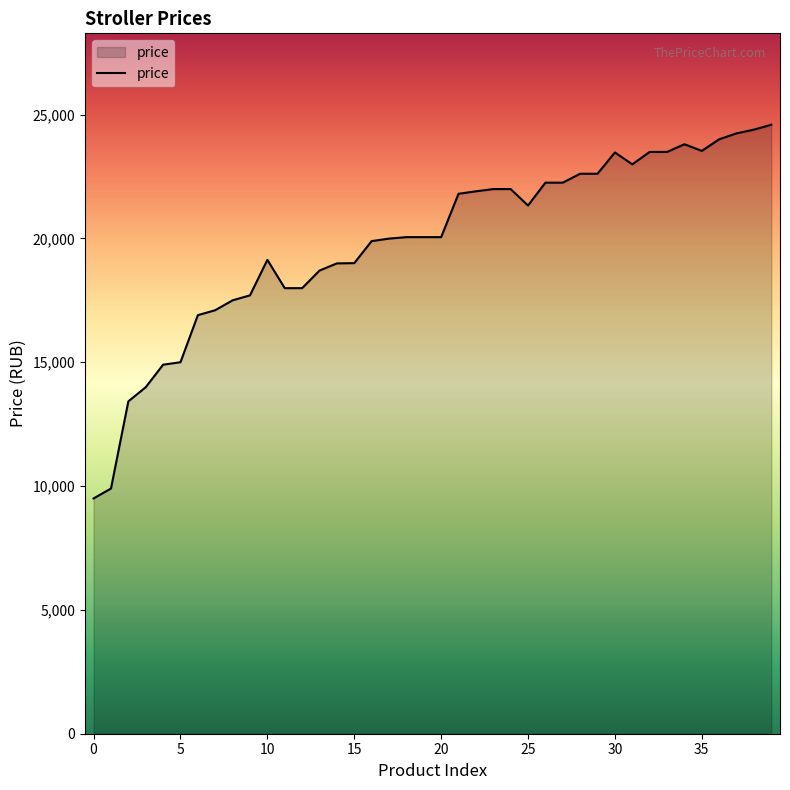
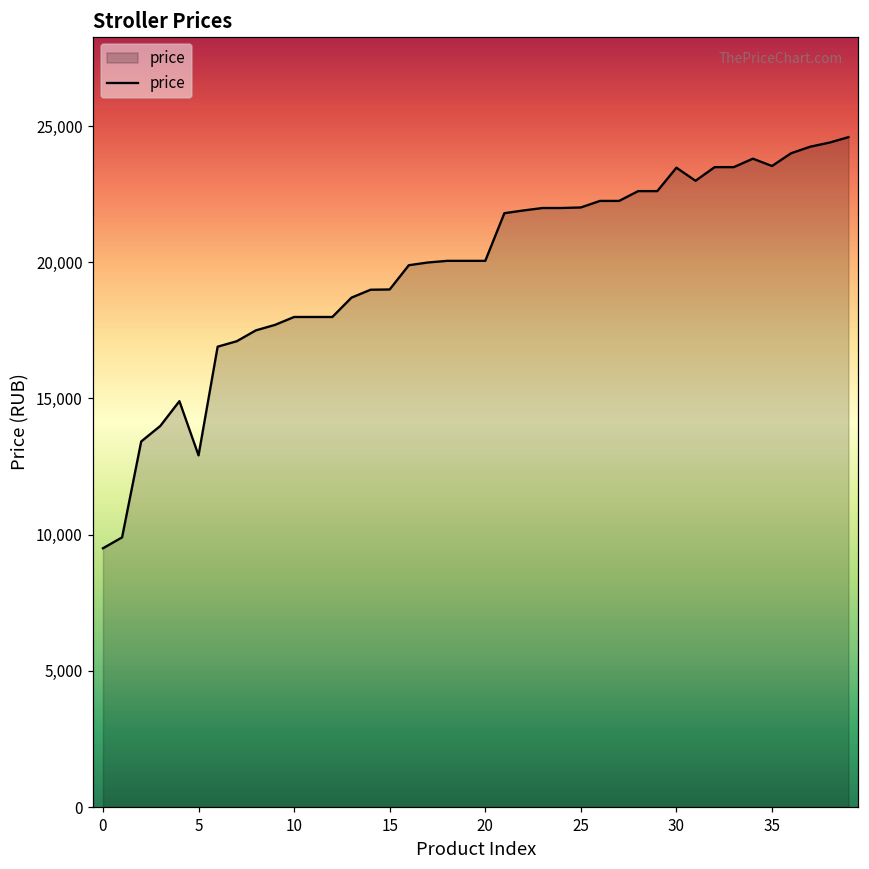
5: 15,000 -> 12,900
10: 19,100 -> 18,000
25: 21,300 -> 22,000
